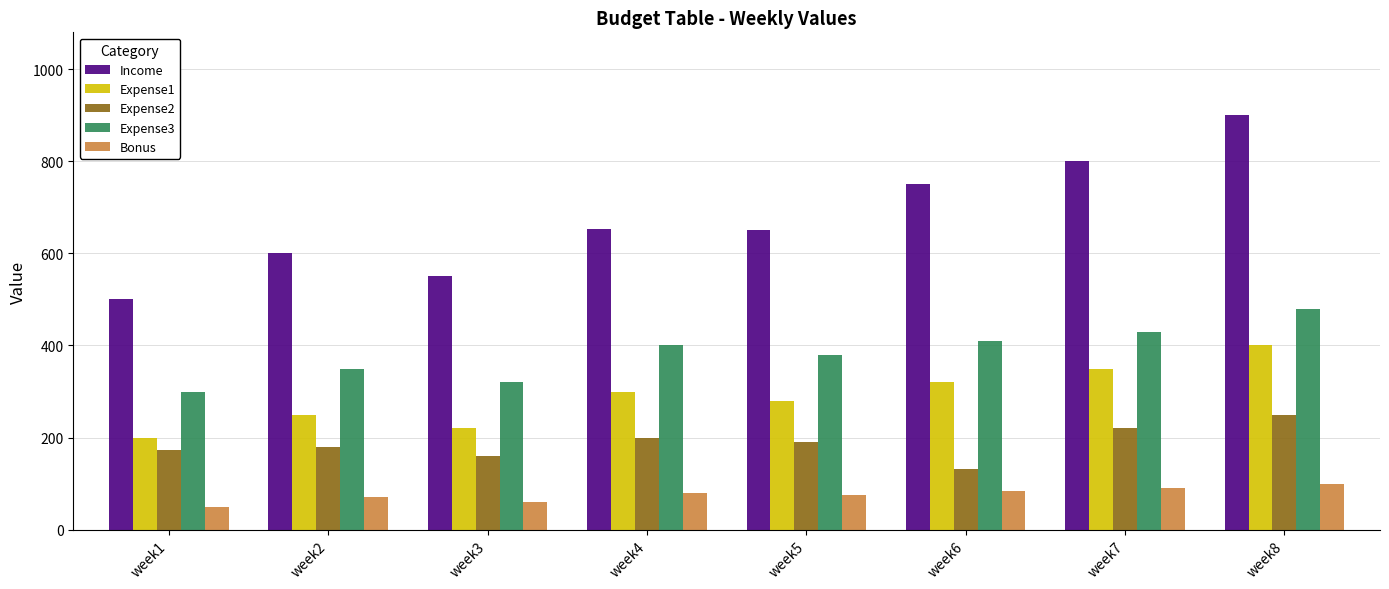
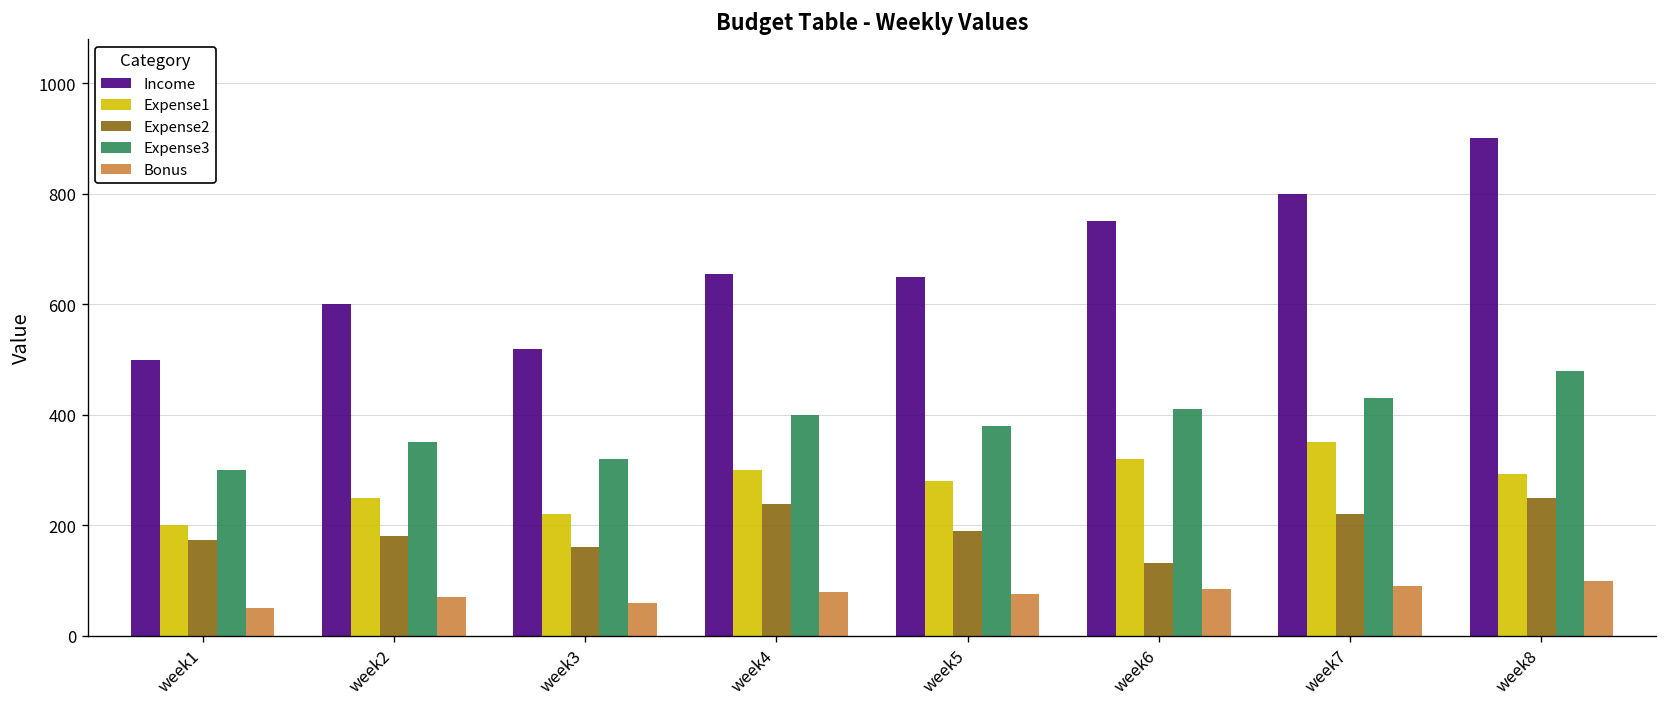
Income, week3: 550 -> 520
Expense2, week4: 200 -> 240
Expense1, week8: 400 -> 290
